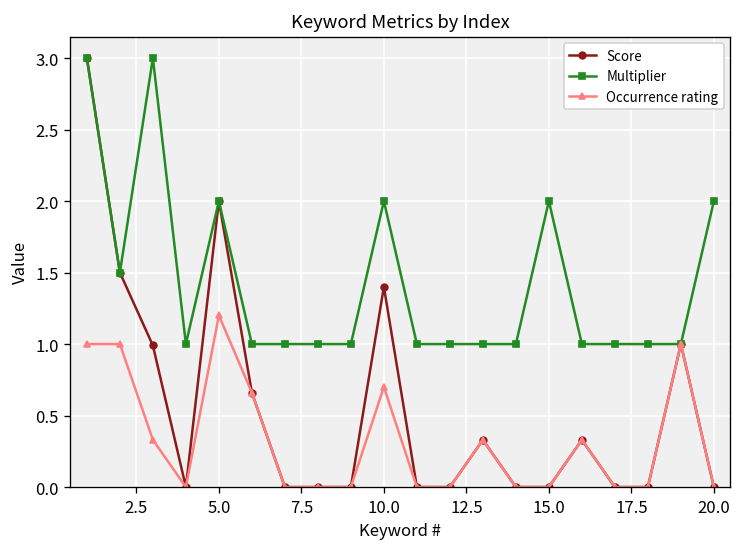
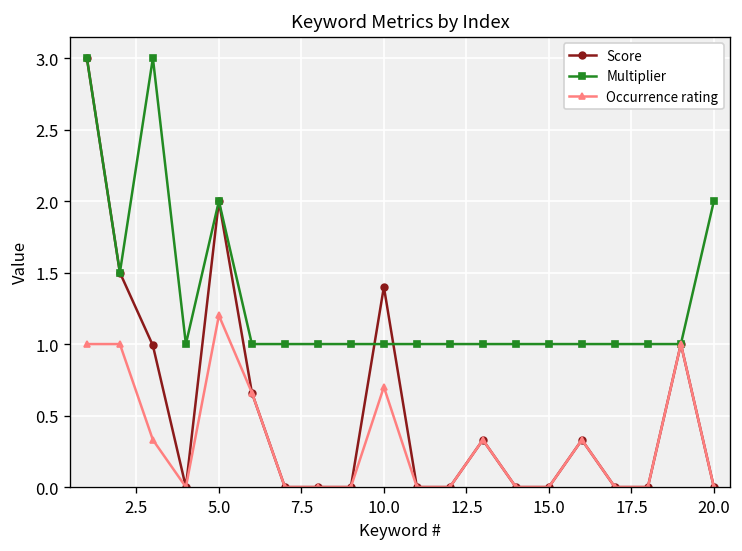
Multiplier, 10.0: 2 -> 1
Multiplier, 15.0: 2 -> 1
